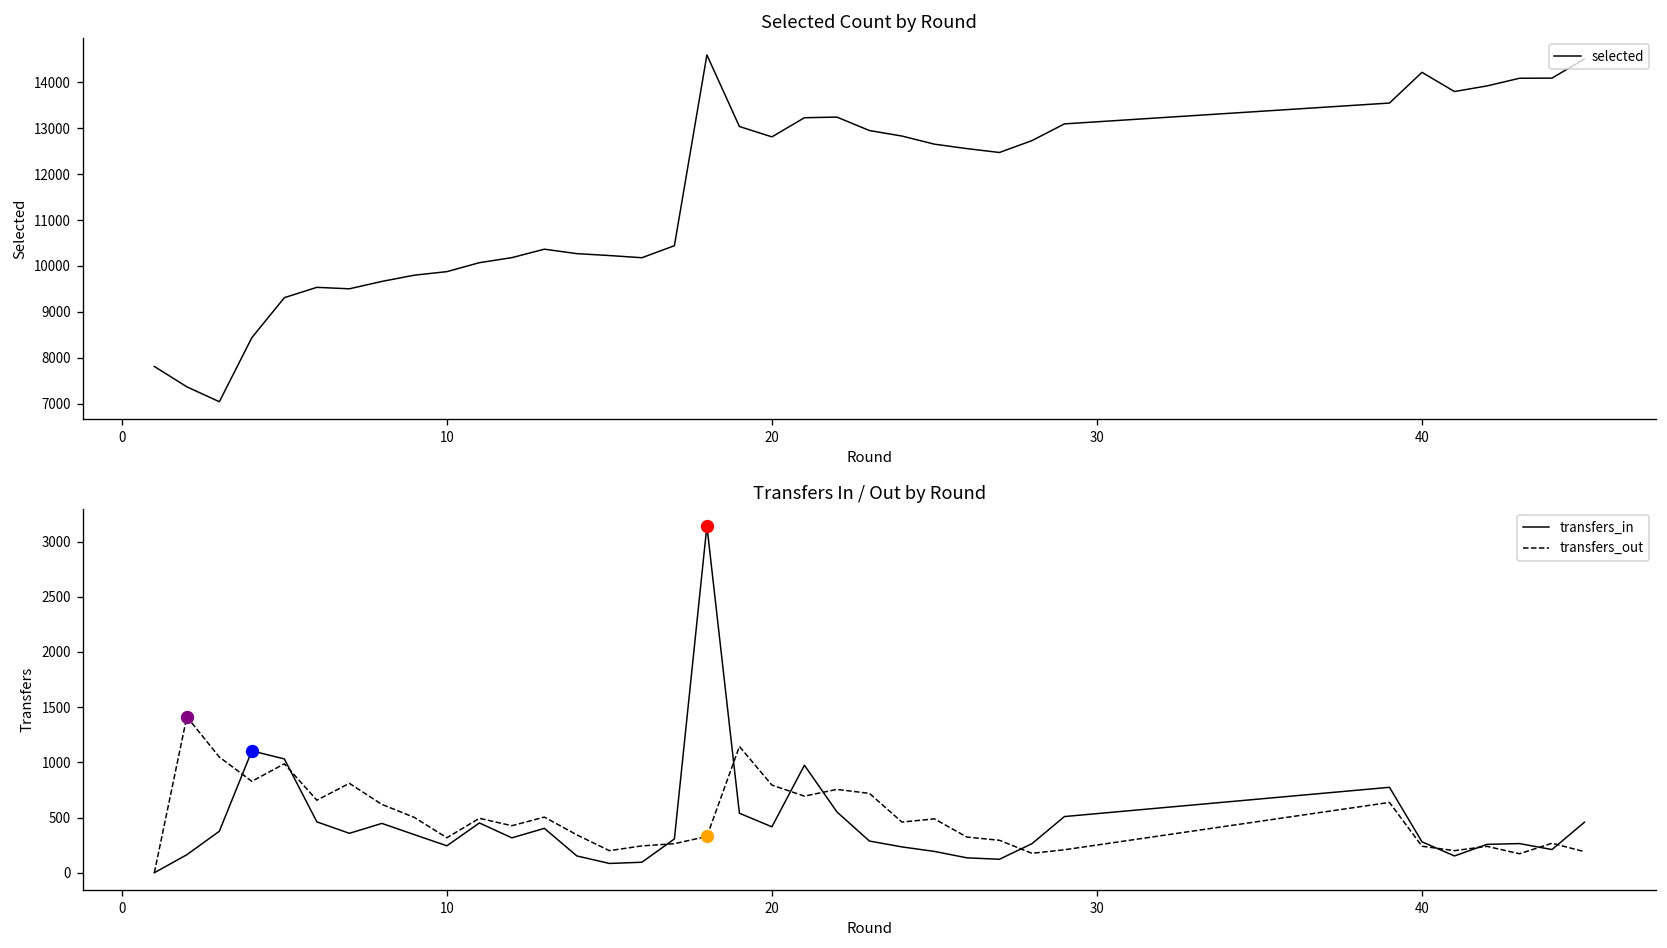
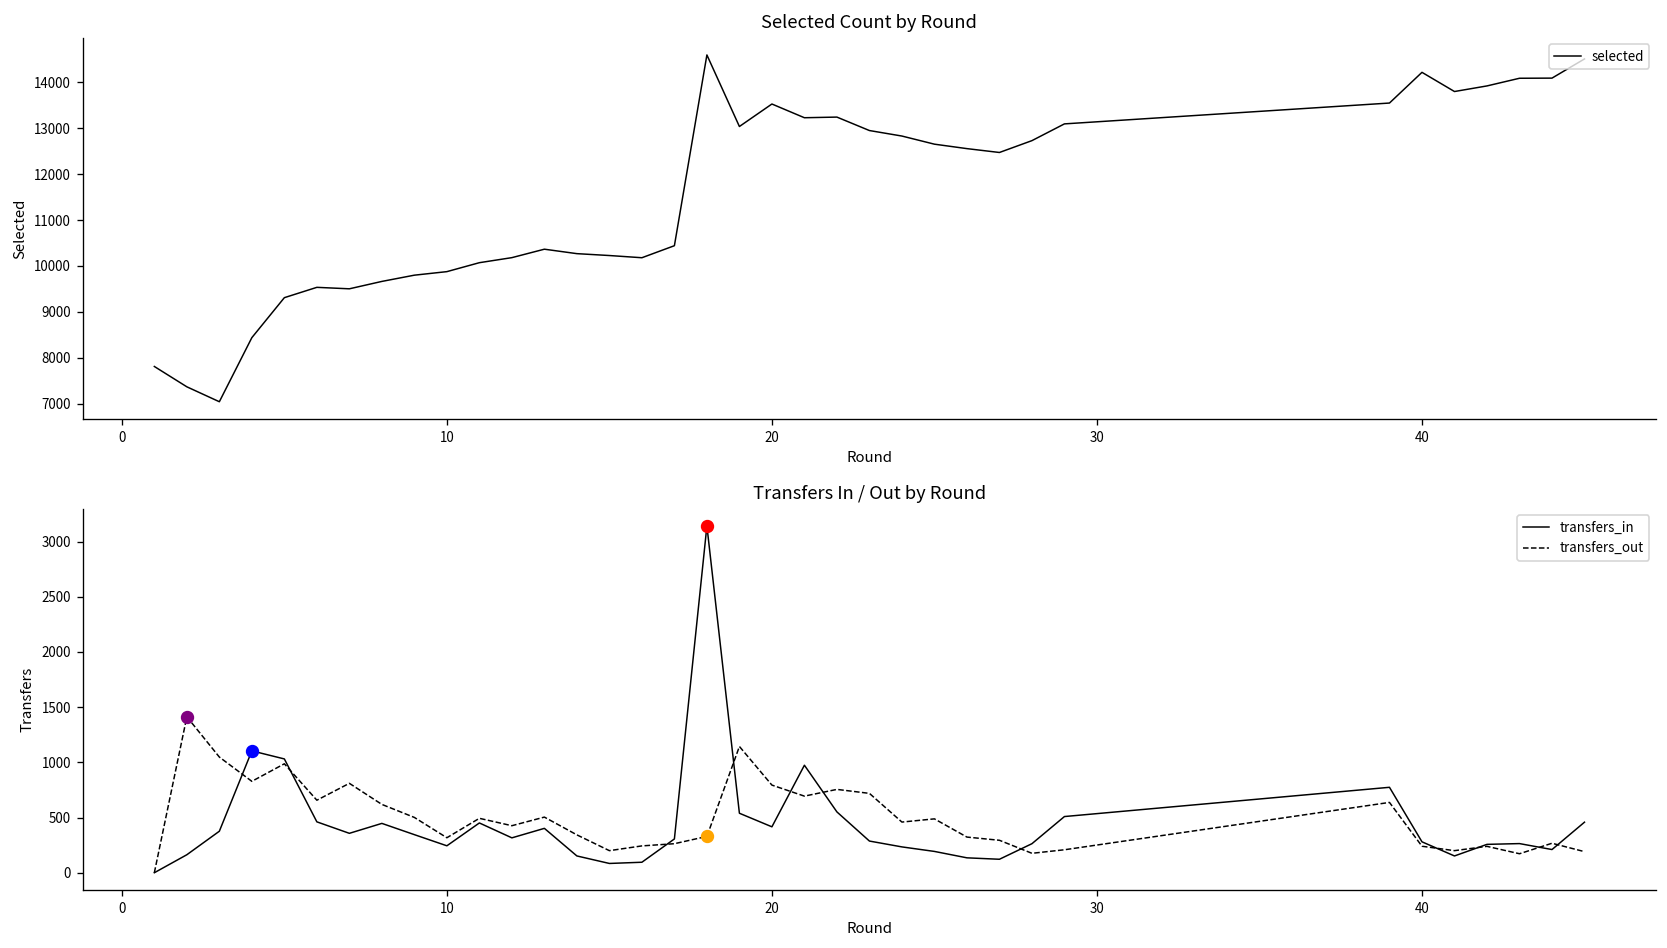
Selected Count by Round, 20: 12800 -> 13500
